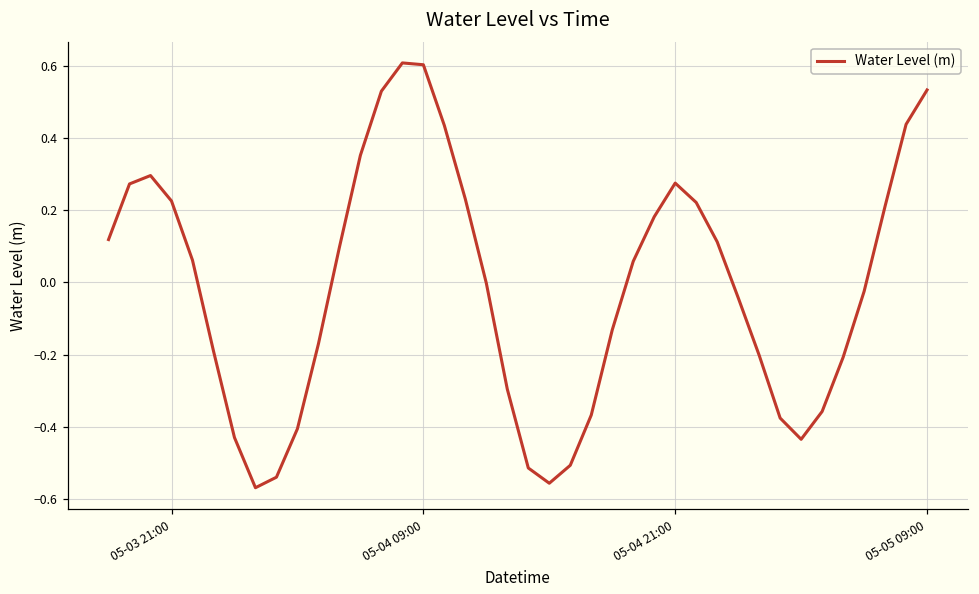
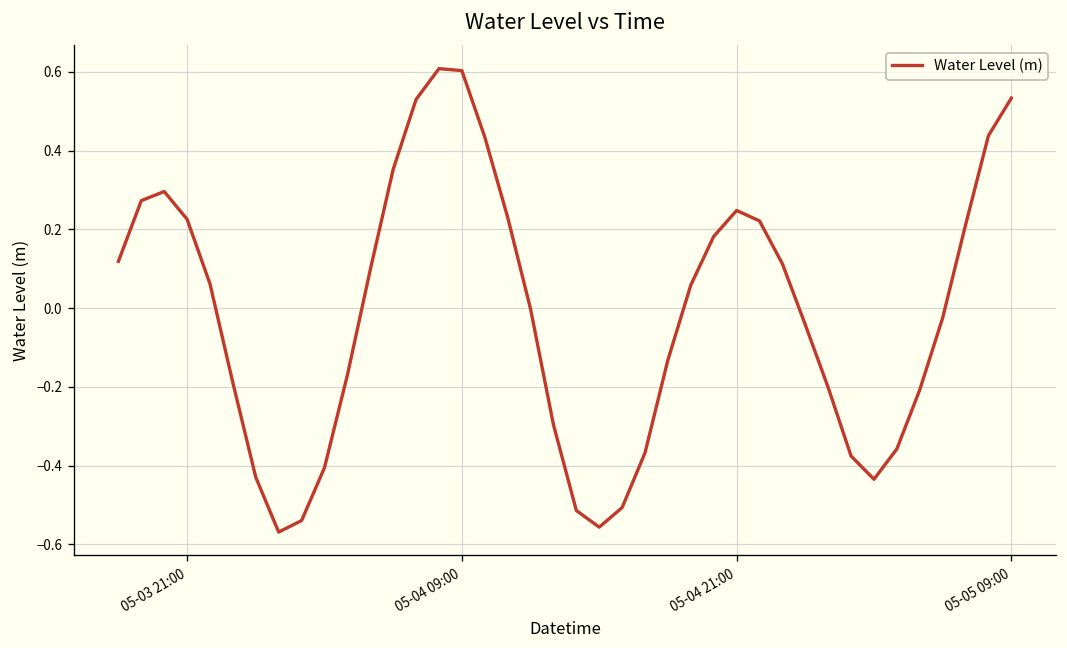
05-04 21:00: 0.28 -> 0.25
